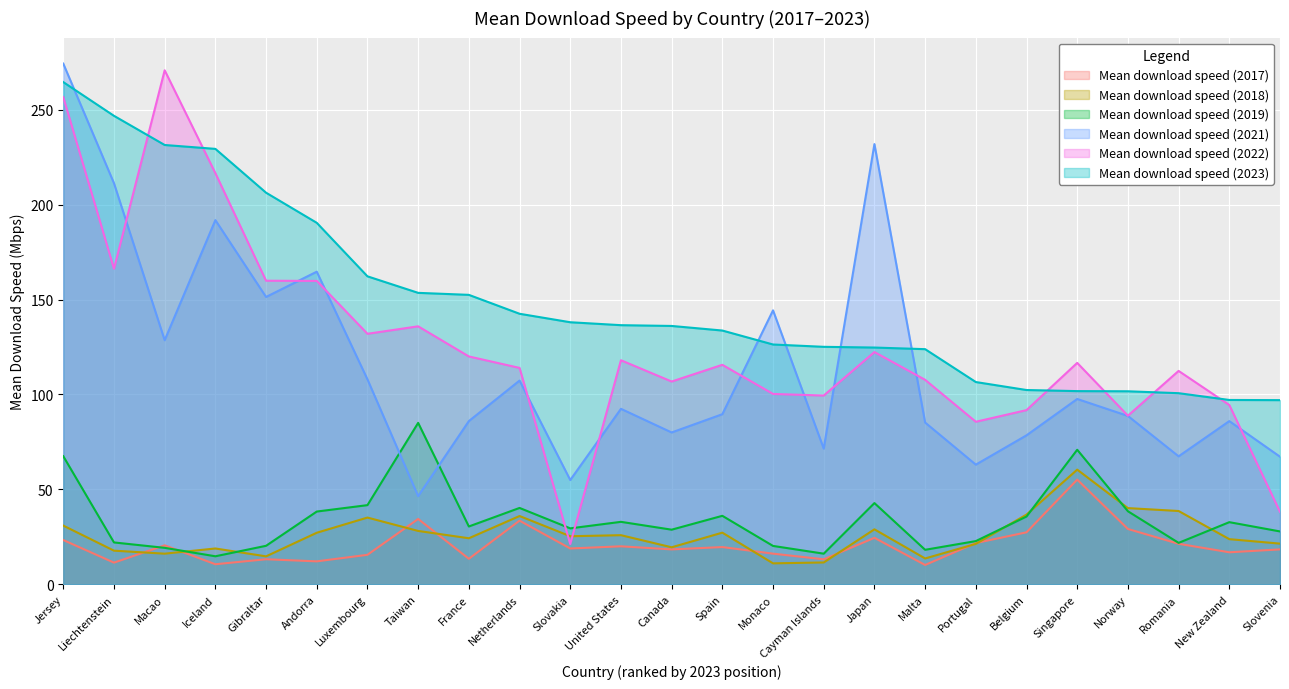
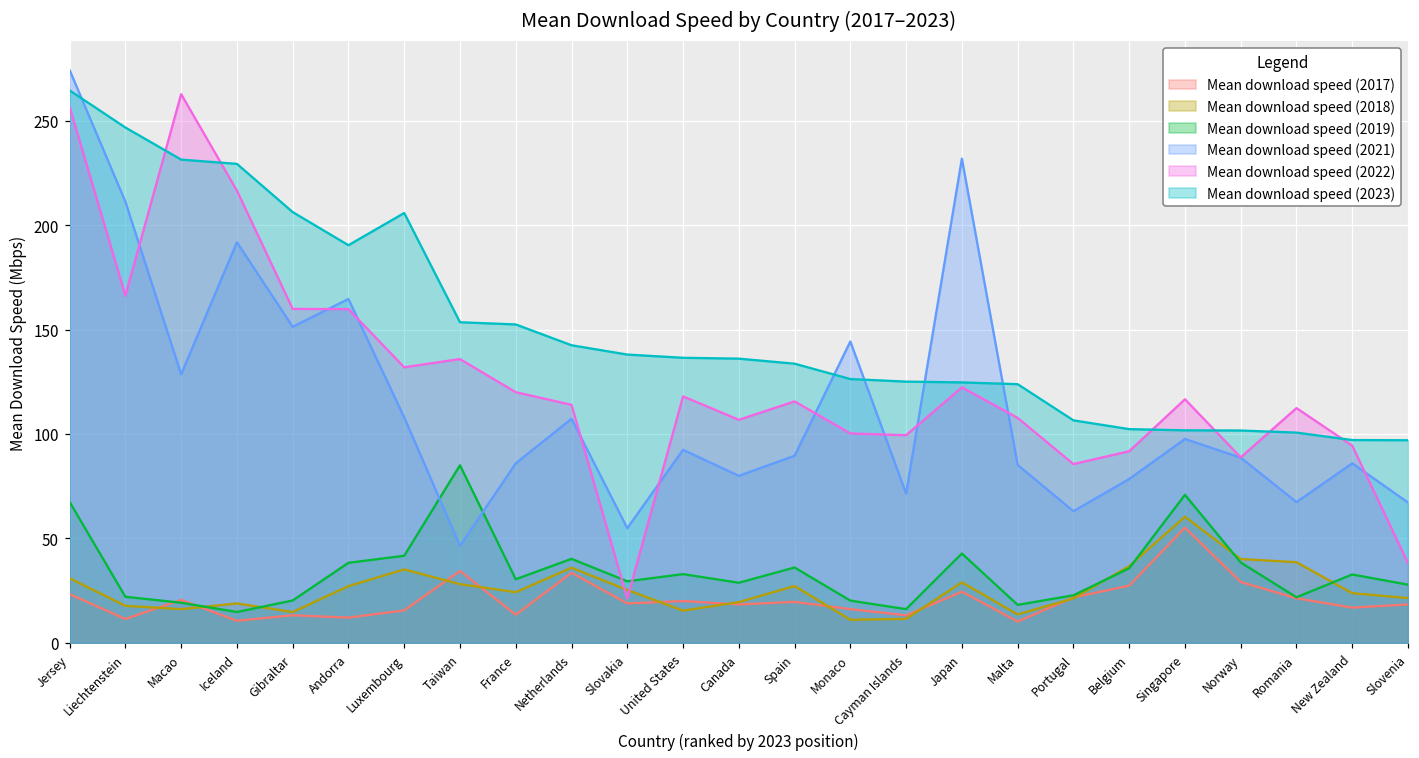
Mean download speed (2022), Macao: 271 -> 263
Mean download speed (2023), Luxembourg: 162 -> 206
Mean download speed (2018), United States: 26 -> 15
